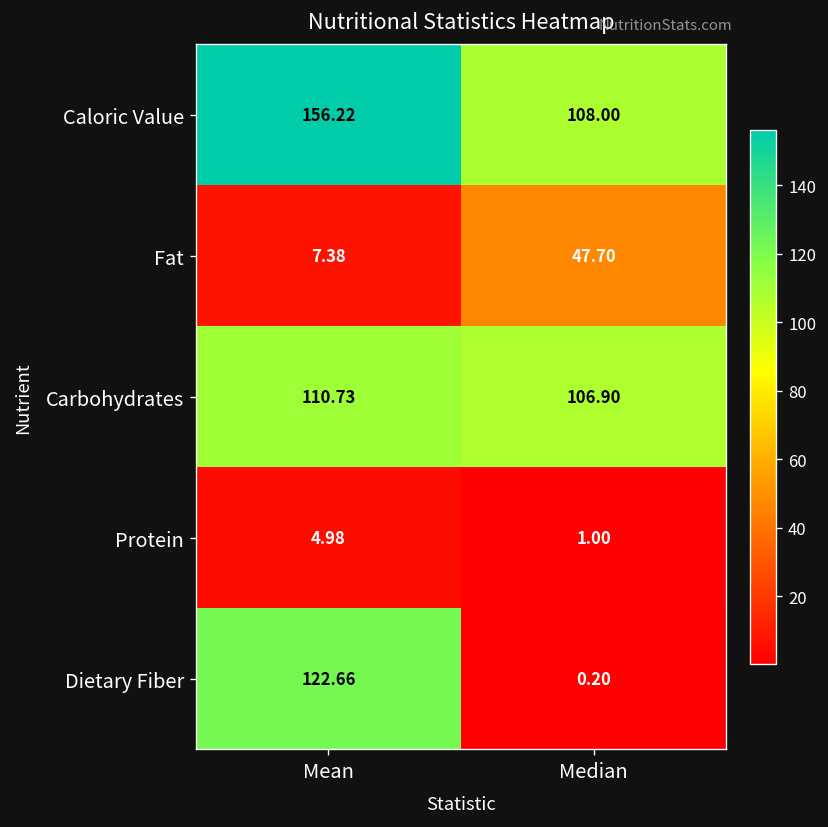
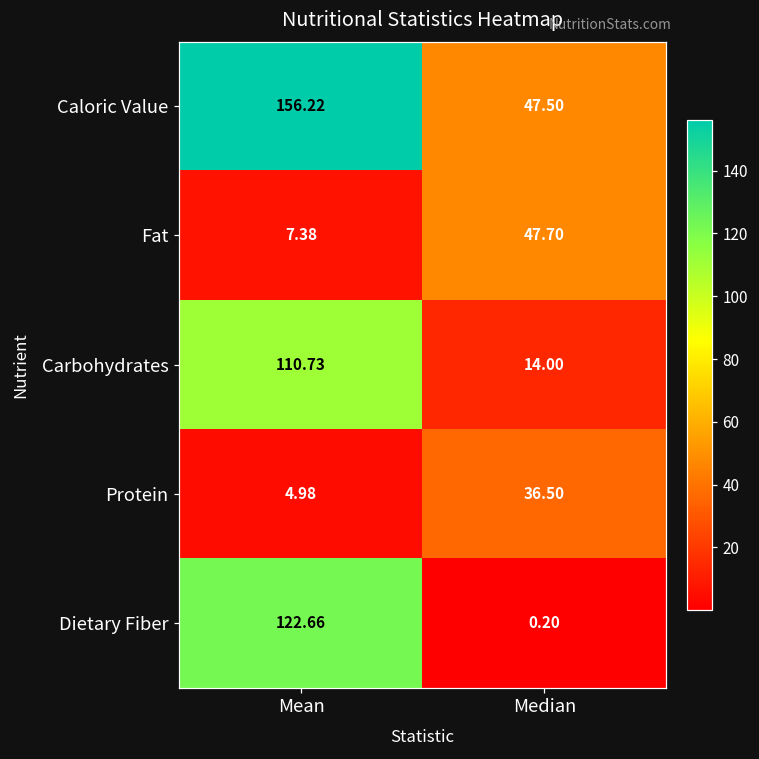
Caloric Value, Median: 108.00 -> 47.50
Carbohydrates, Median: 106.90 -> 14.00
Protein, Median: 1.00 -> 36.50
